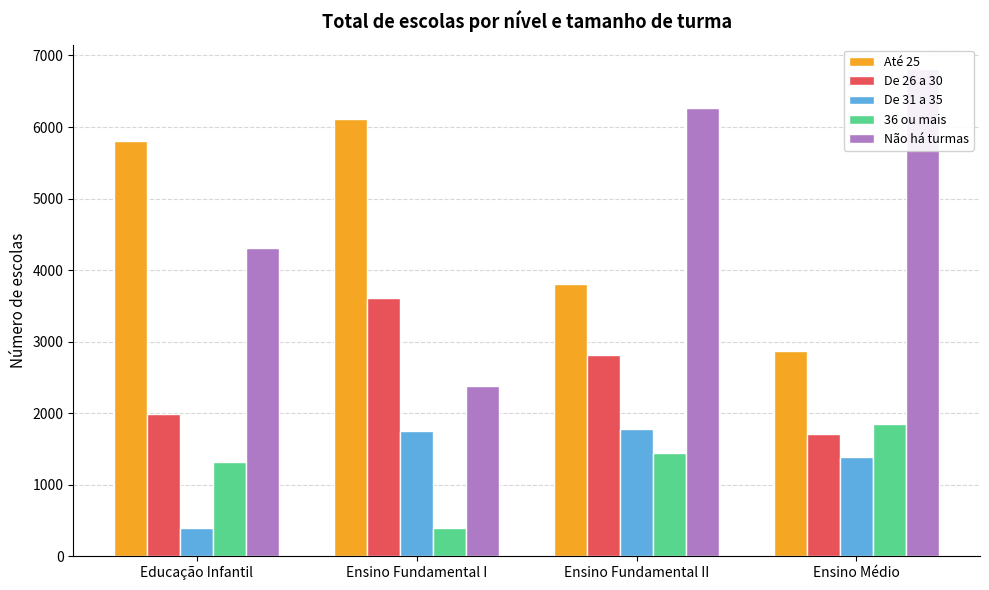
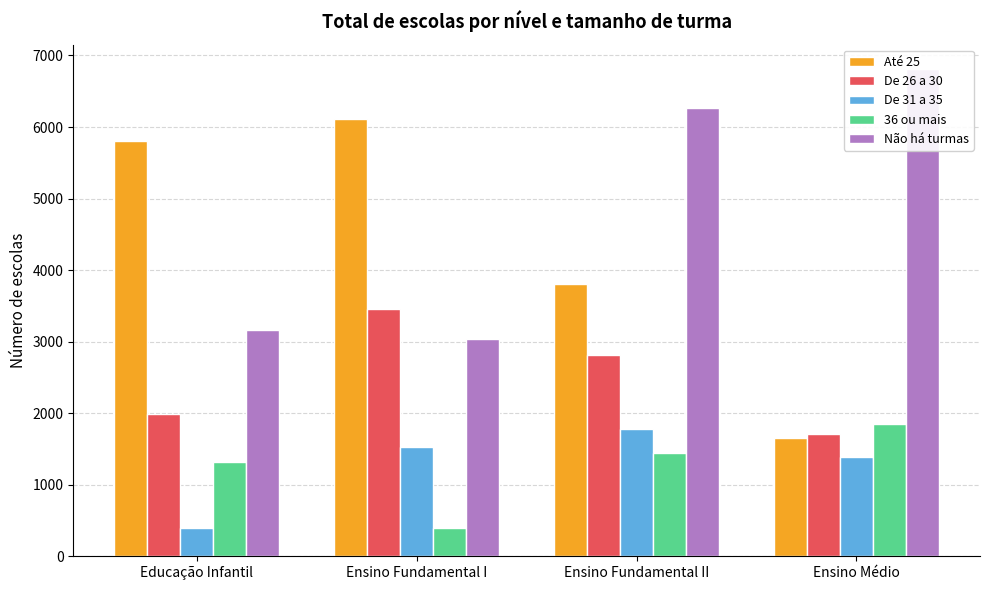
Não há turmas, Educação Infantil: 4300 -> 3200
De 26 a 30, Ensino Fundamental I: 3600 -> 3400
De 31 a 35, Ensino Fundamental I: 1700 -> 1500
Não há turmas, Ensino Fundamental I: 2400 -> 3000
Até 25, Ensino Médio: 2900 -> 1700
